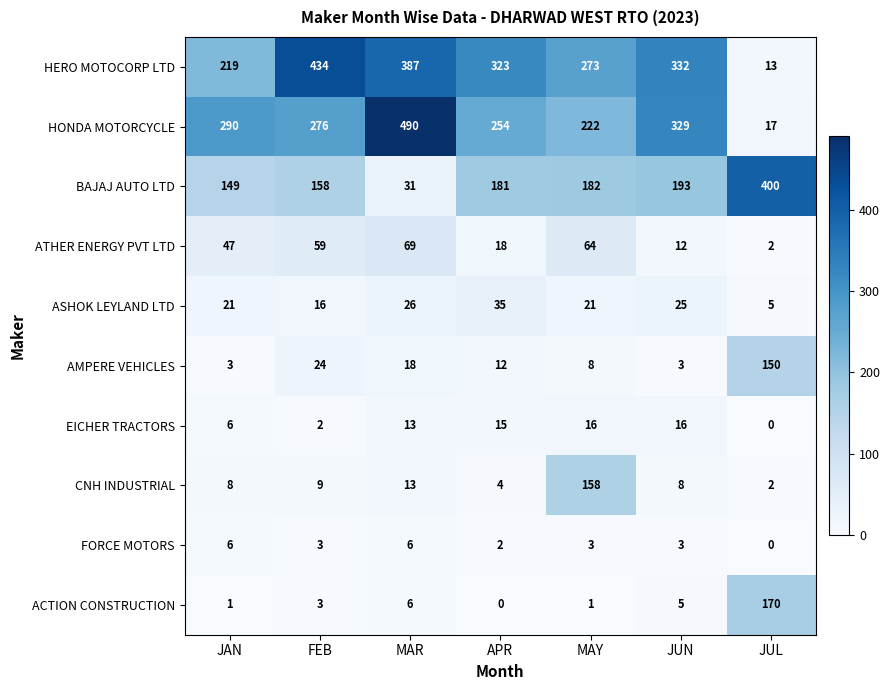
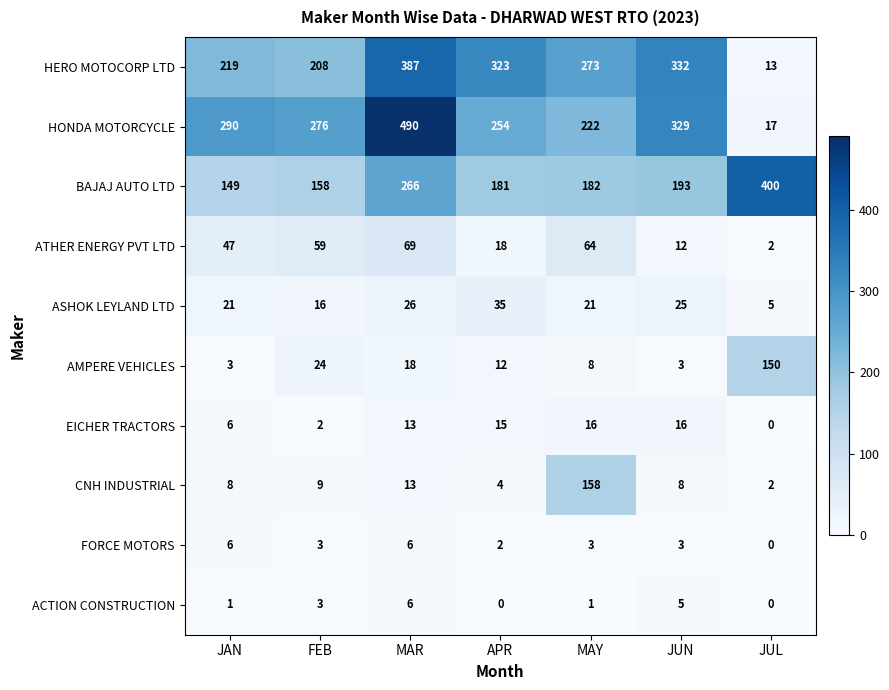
HERO MOTOCORP LTD, FEB: 434 -> 208
BAJAJ AUTO LTD, MAR: 31 -> 266
ACTION CONSTRUCTION, JUL: 170 -> 0
